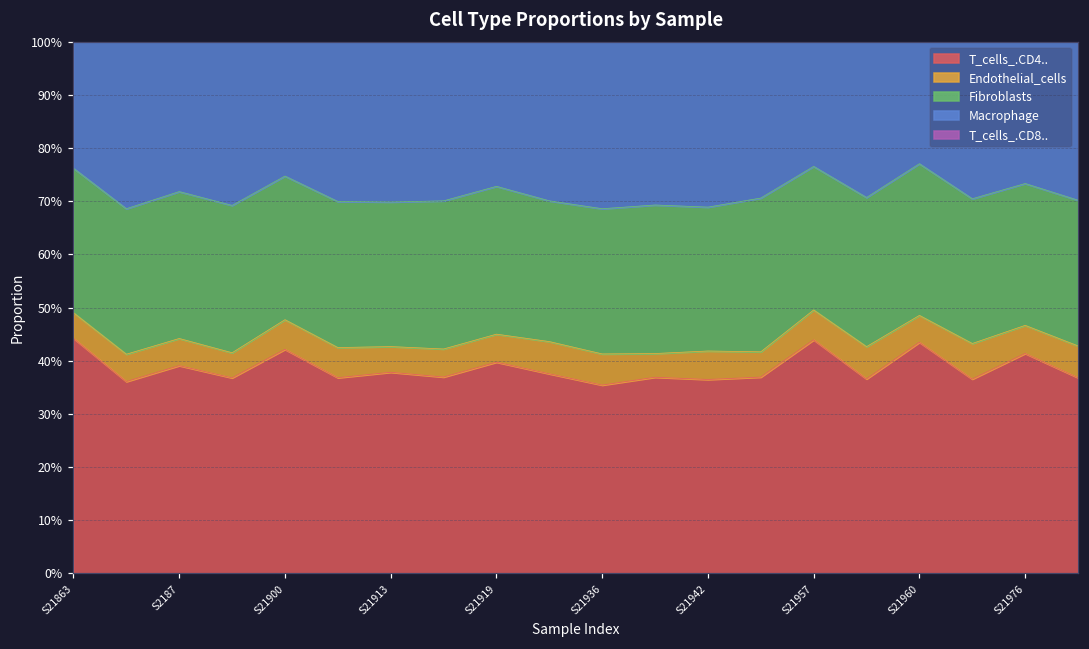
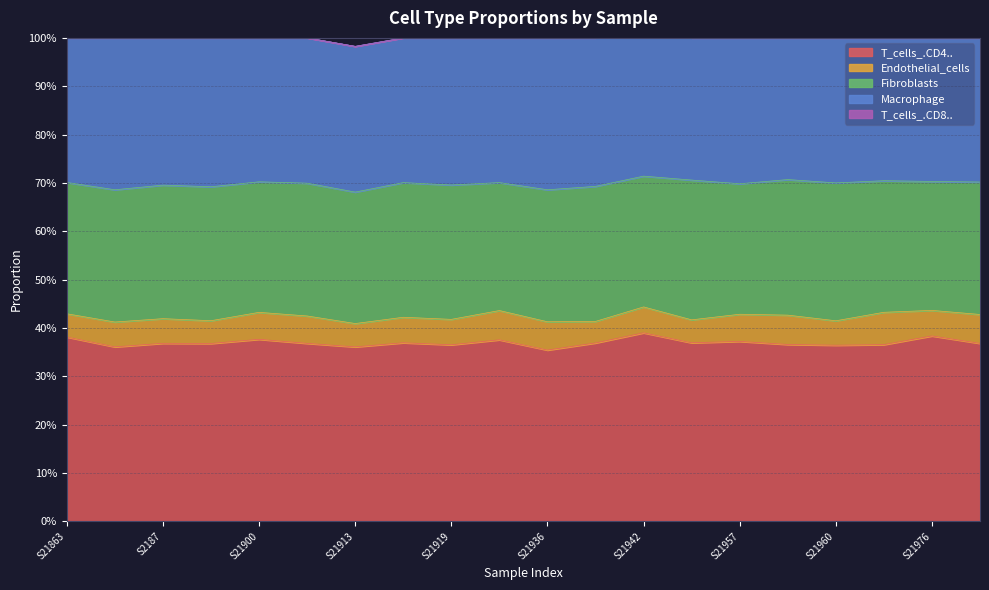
T_cells_.CD4.., S21863: 44% -> 38%
T_cells_.CD4.., S2187: 39% -> 37%
T_cells_.CD4.., S21900: 42% -> 38%
T_cells_.CD4.., S21913: 38% -> 36%
T_cells_.CD4.., S21919: 40% -> 37%
T_cells_.CD4.., S21942: 36% -> 39%
T_cells_.CD4.., S21957: 44% -> 37%
T_cells_.CD4.., S21960: 43% -> 36%
T_cells_.CD4.., S21976: 41% -> 38%
